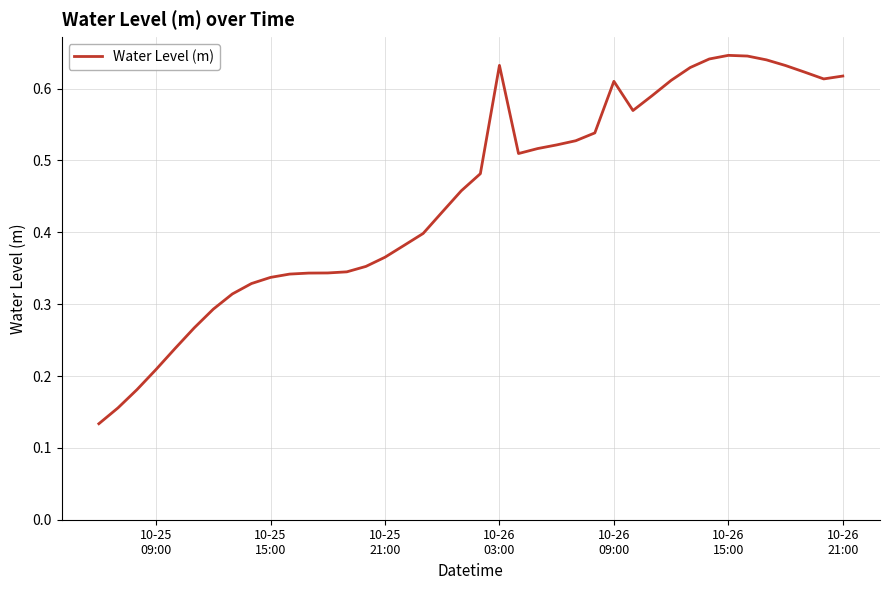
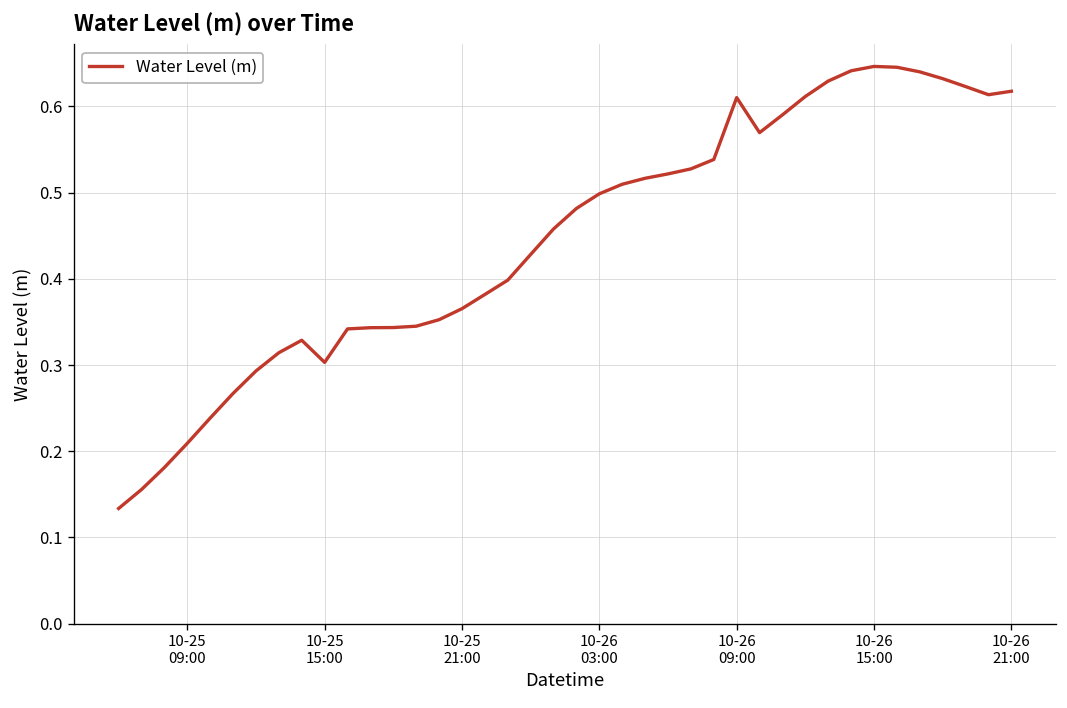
10-25 15:00: 0.34 -> 0.30
10-26 03:00: 0.63 -> 0.50
